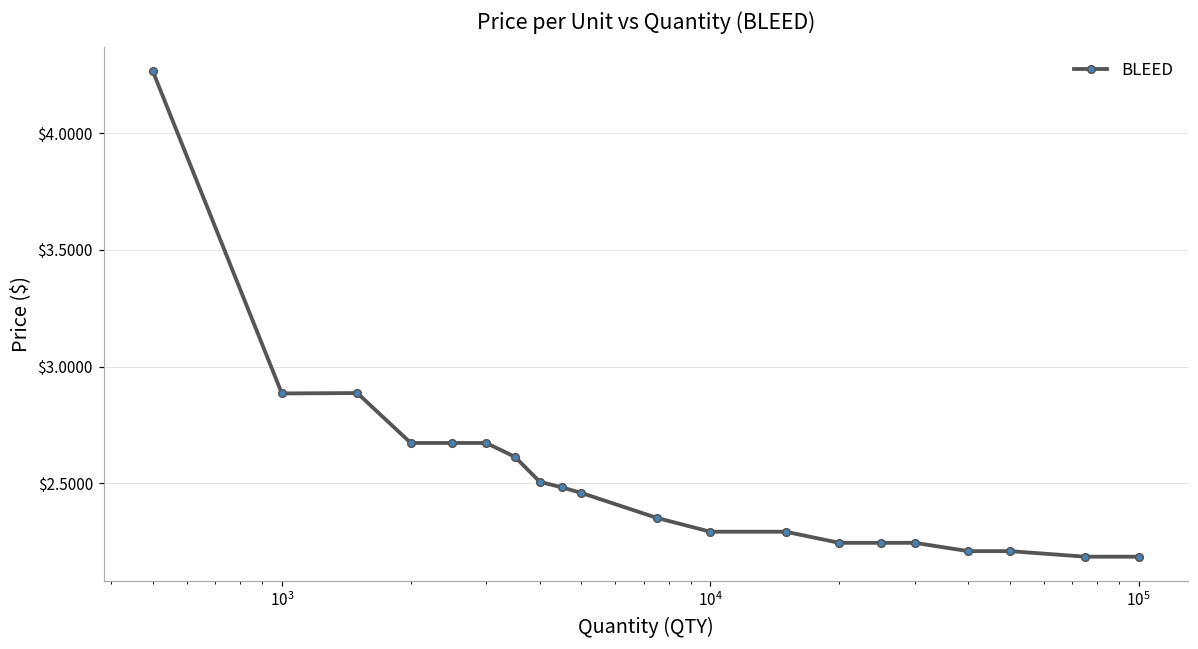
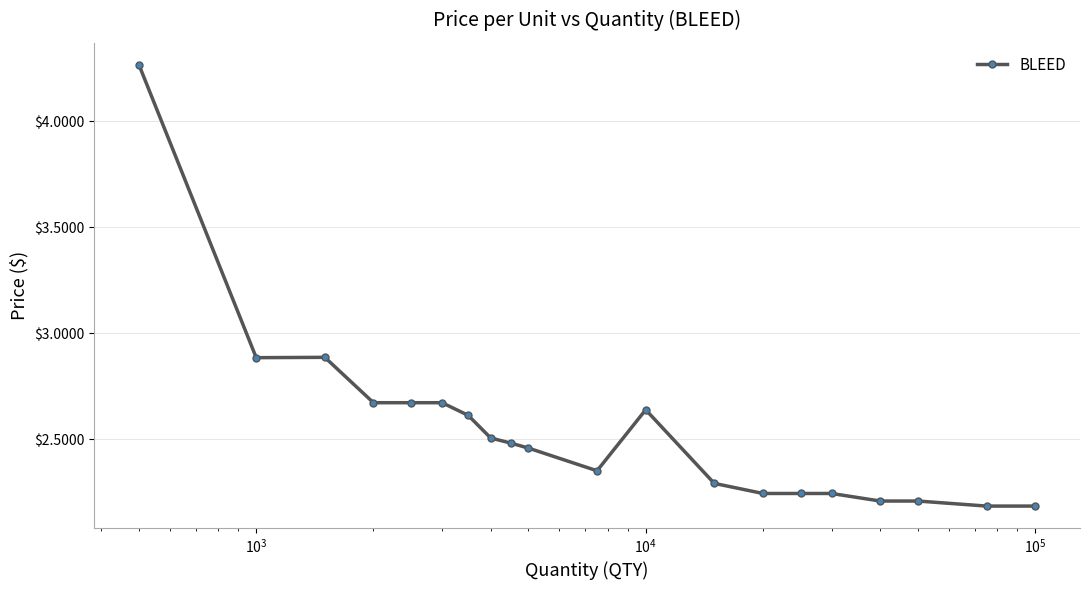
10^4: $2.29 -> $2.64
